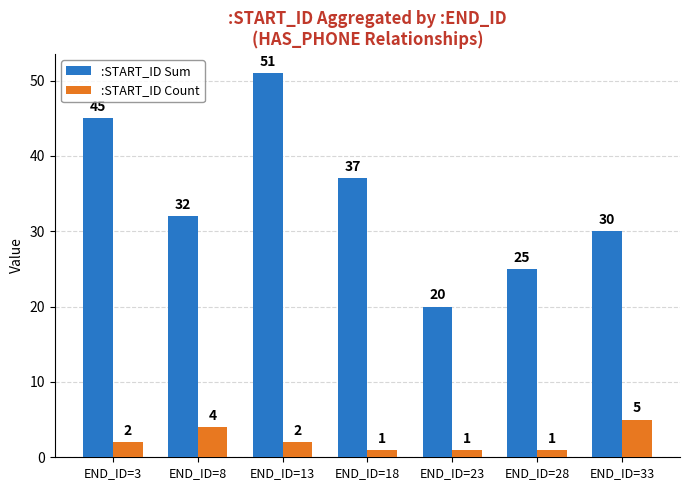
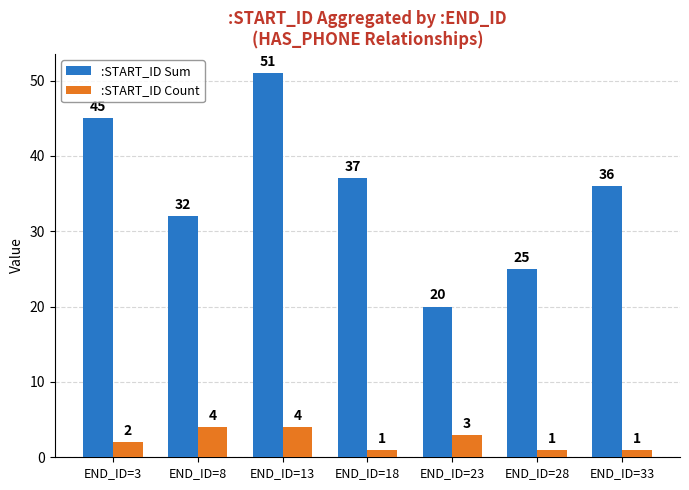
:START_ID Count, END_ID=13: 2 -> 4
:START_ID Count, END_ID=23: 1 -> 3
:START_ID Sum, END_ID=33: 30 -> 36
:START_ID Count, END_ID=33: 5 -> 1
